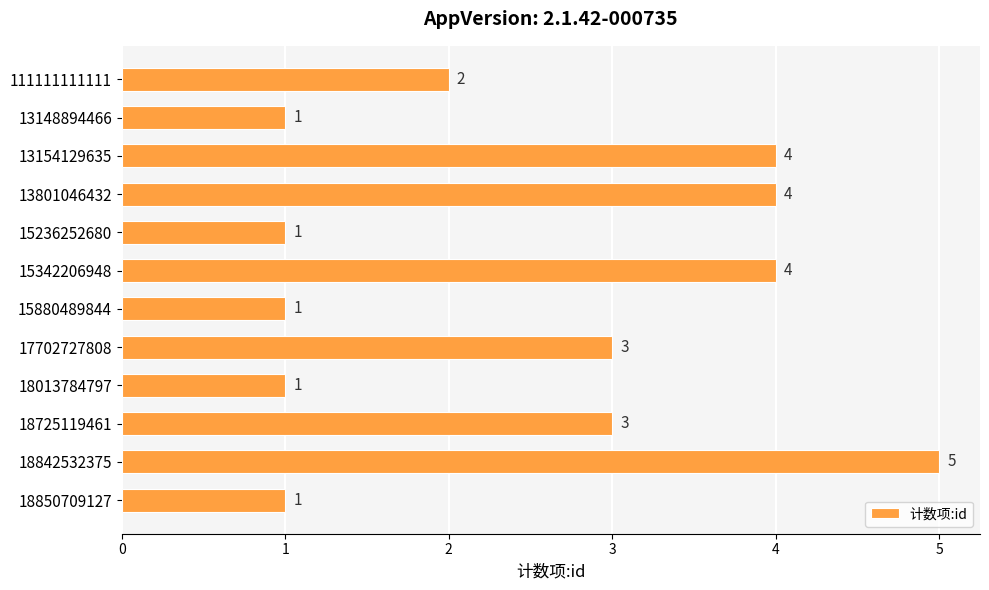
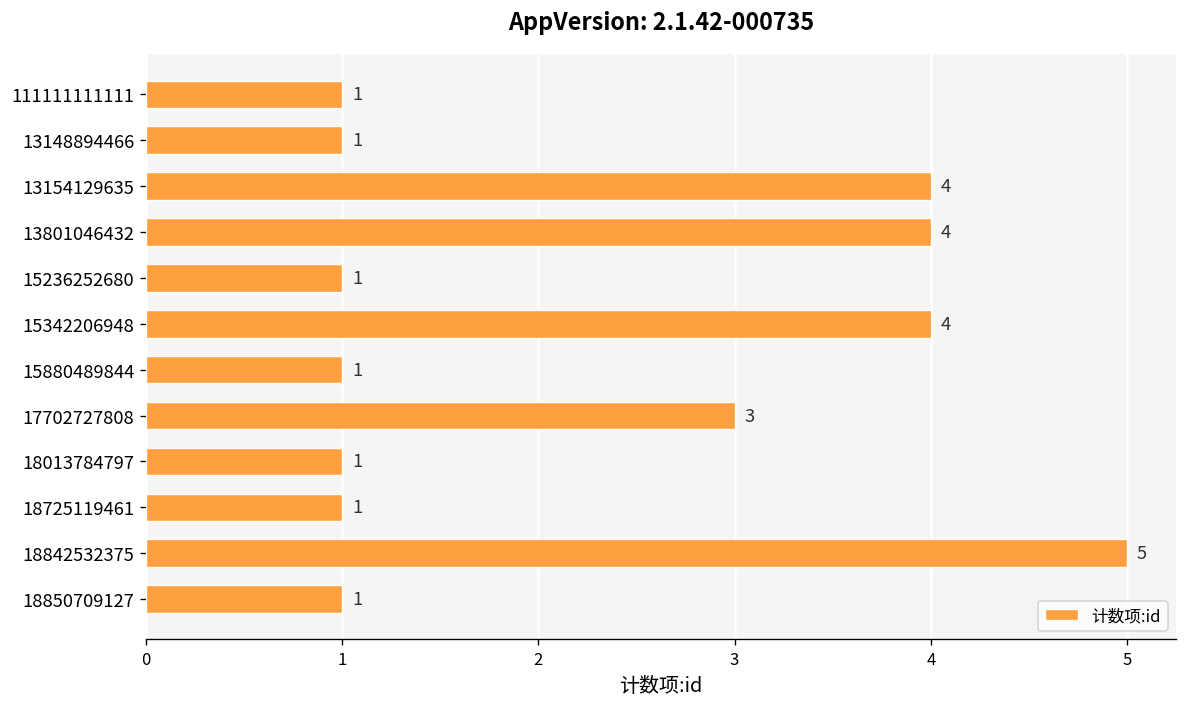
111111111111: 2 -> 1
18725119461: 3 -> 1
